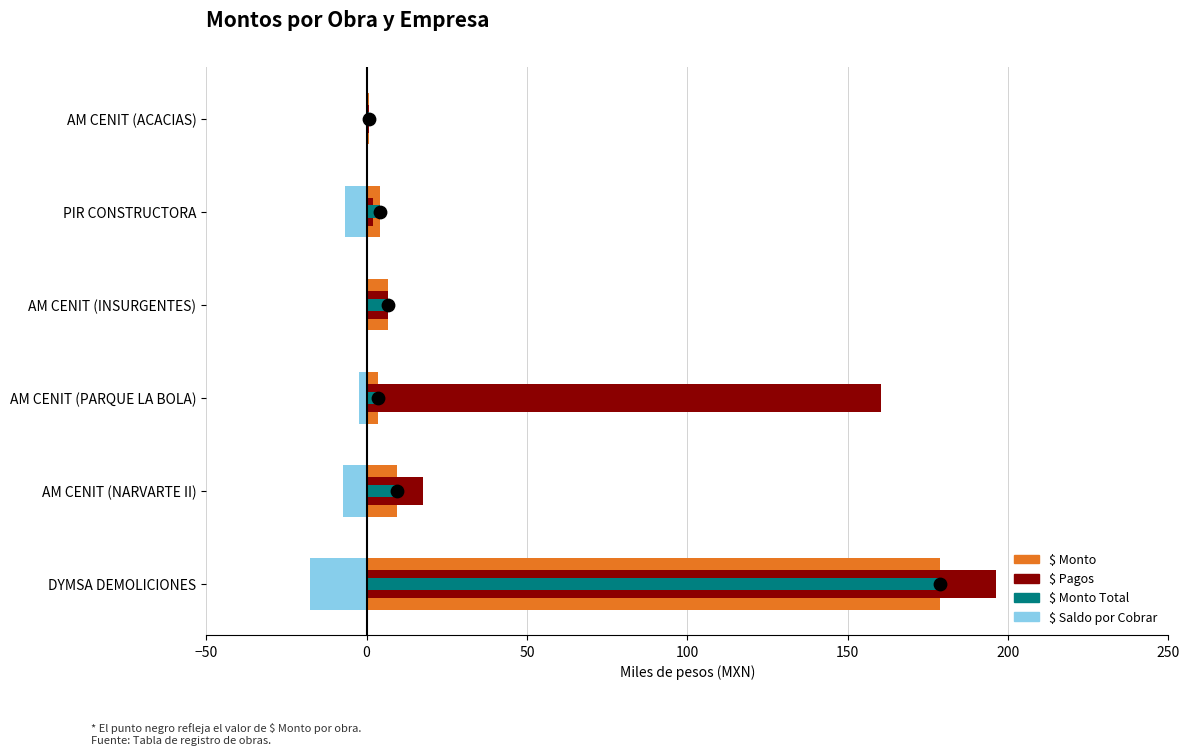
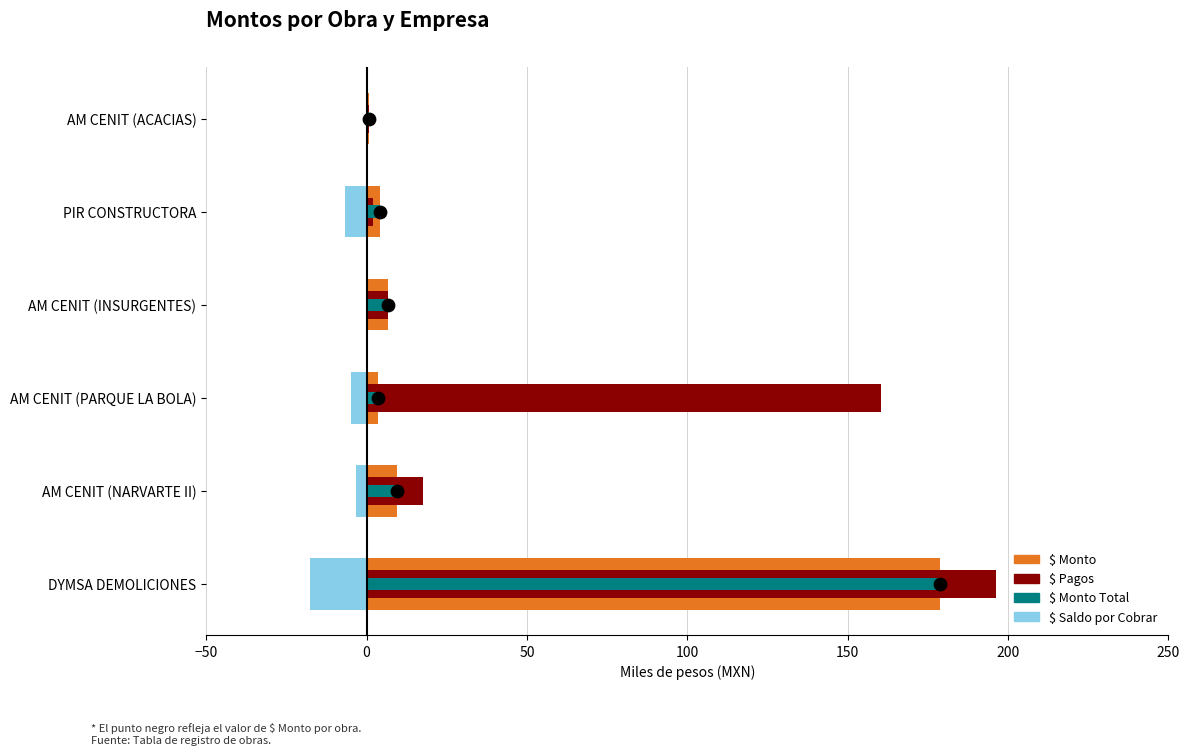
$ Saldo por Cobrar, AM CENIT (PARQUE LA BOLA): -2 -> -5
$ Saldo por Cobrar, AM CENIT (NARVARTE II): -7 -> -3
